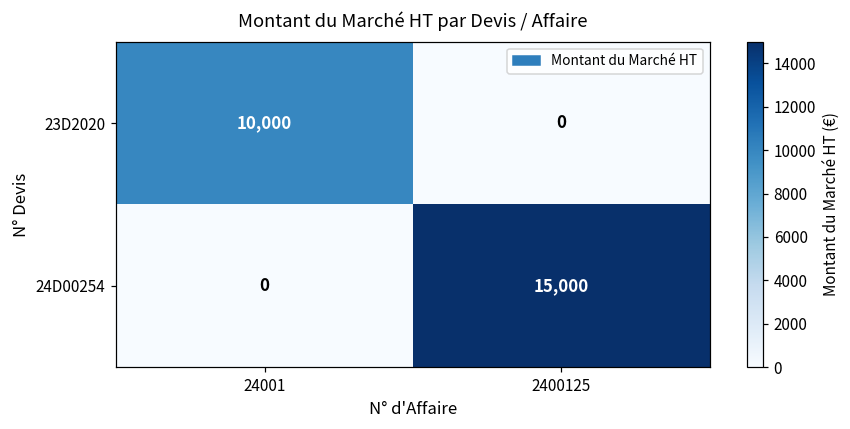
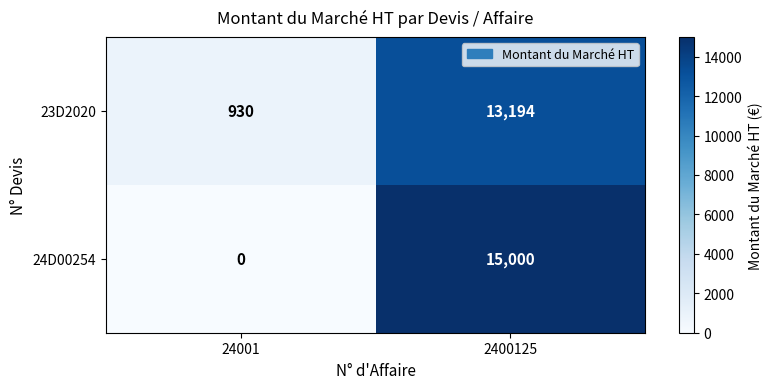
23D2020, 24001: 10,000 -> 930
23D2020, 2400125: 0 -> 13,194
